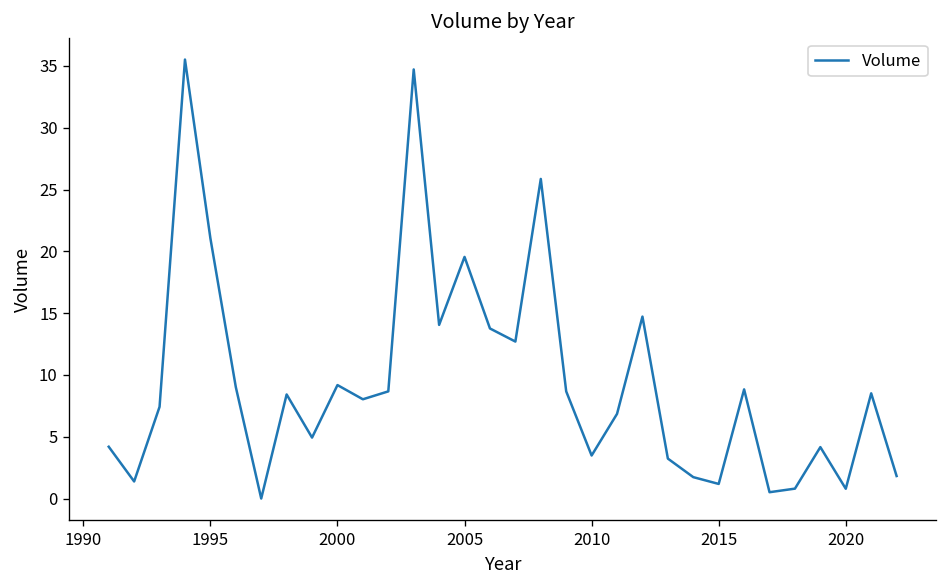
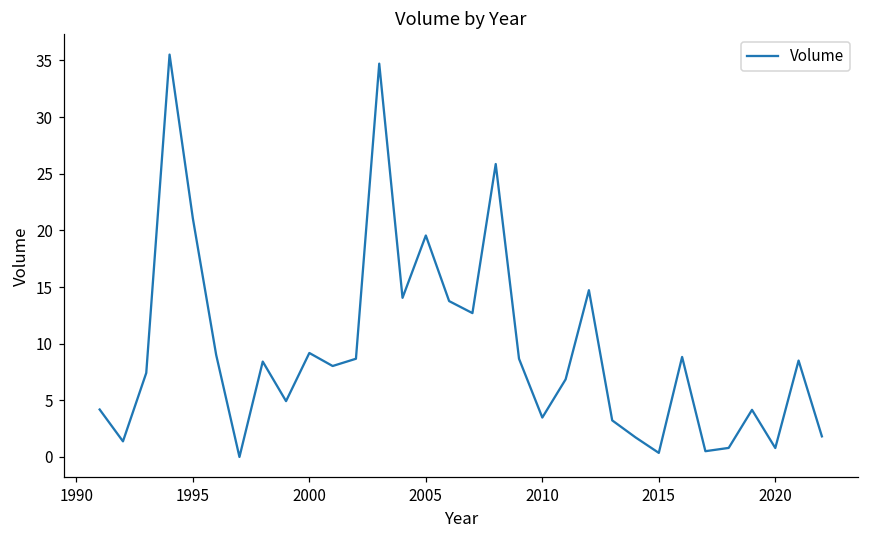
2015: 1.2 -> 0.4
